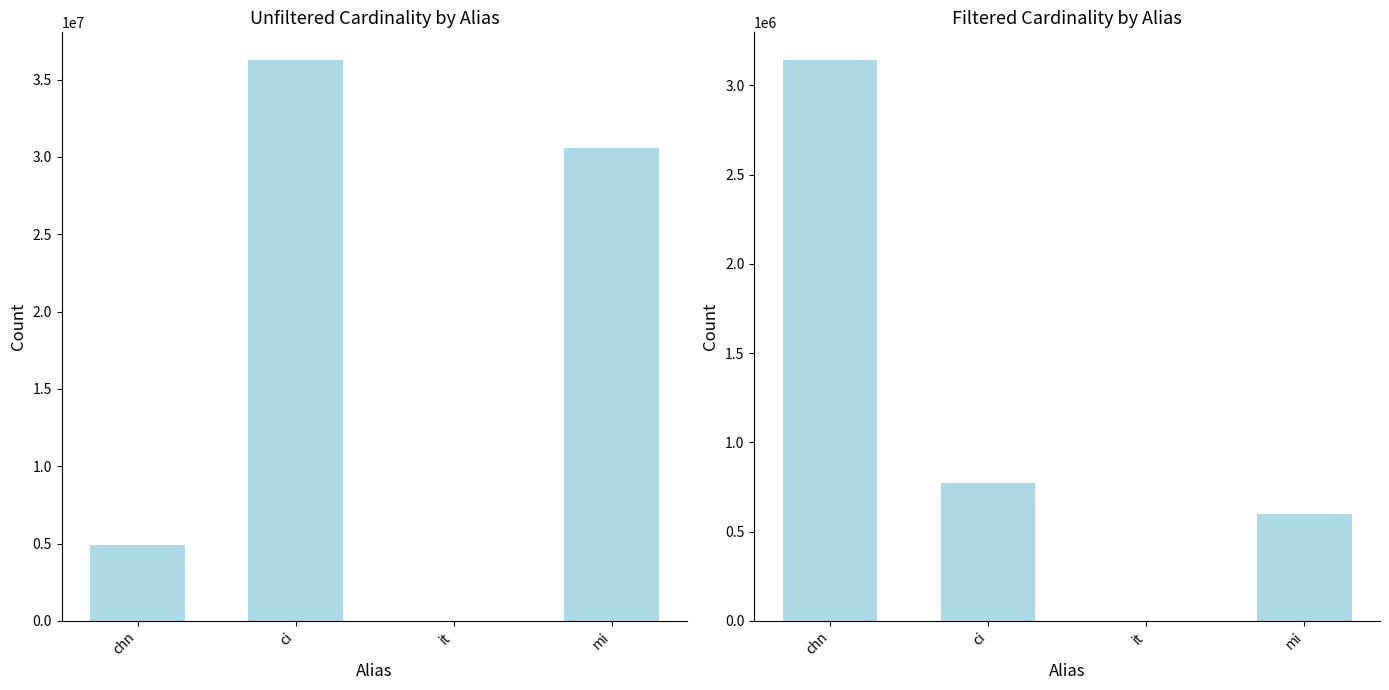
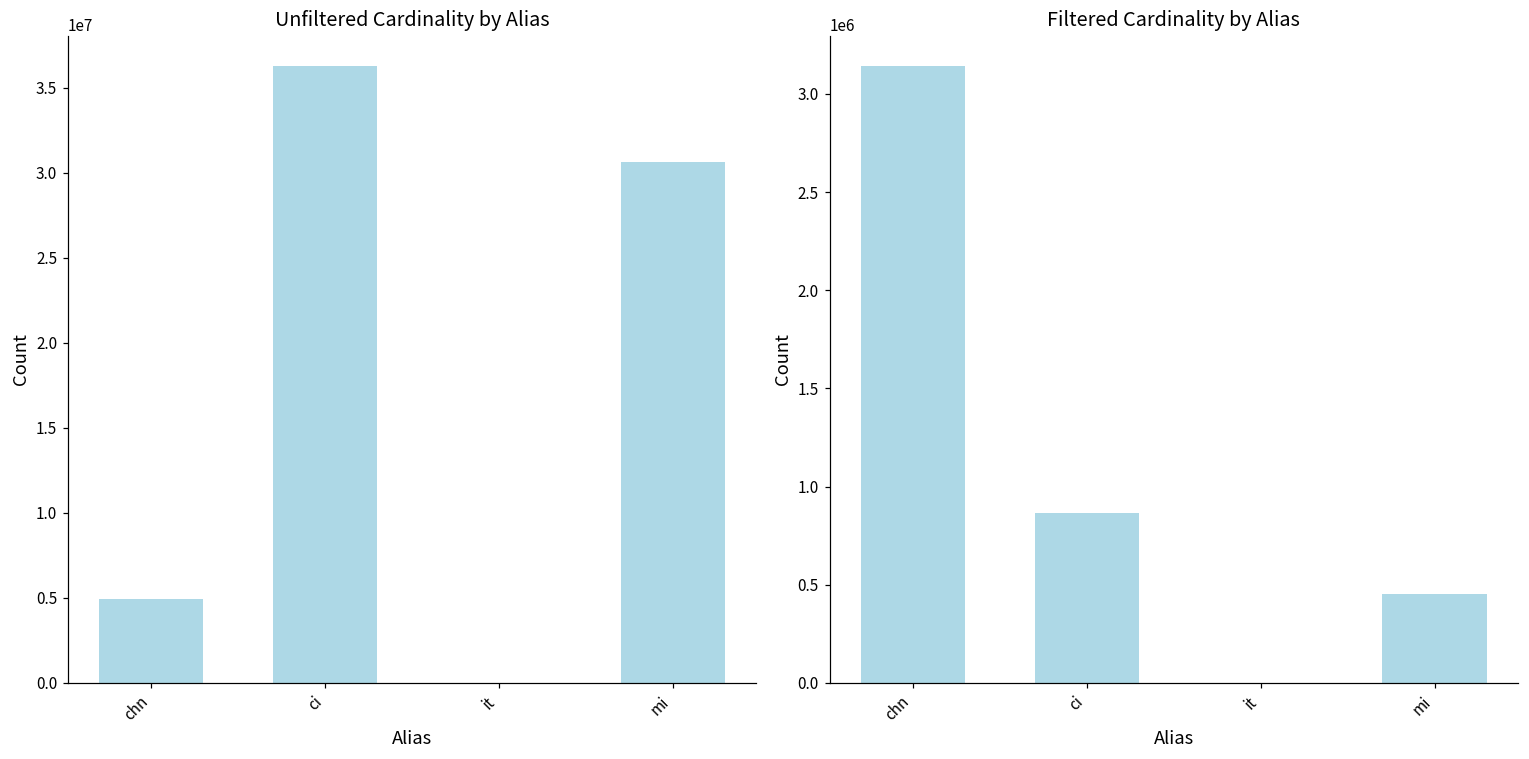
Filtered Cardinality by Alias, ci: 770000 -> 870000
Filtered Cardinality by Alias, mi: 600000 -> 450000
